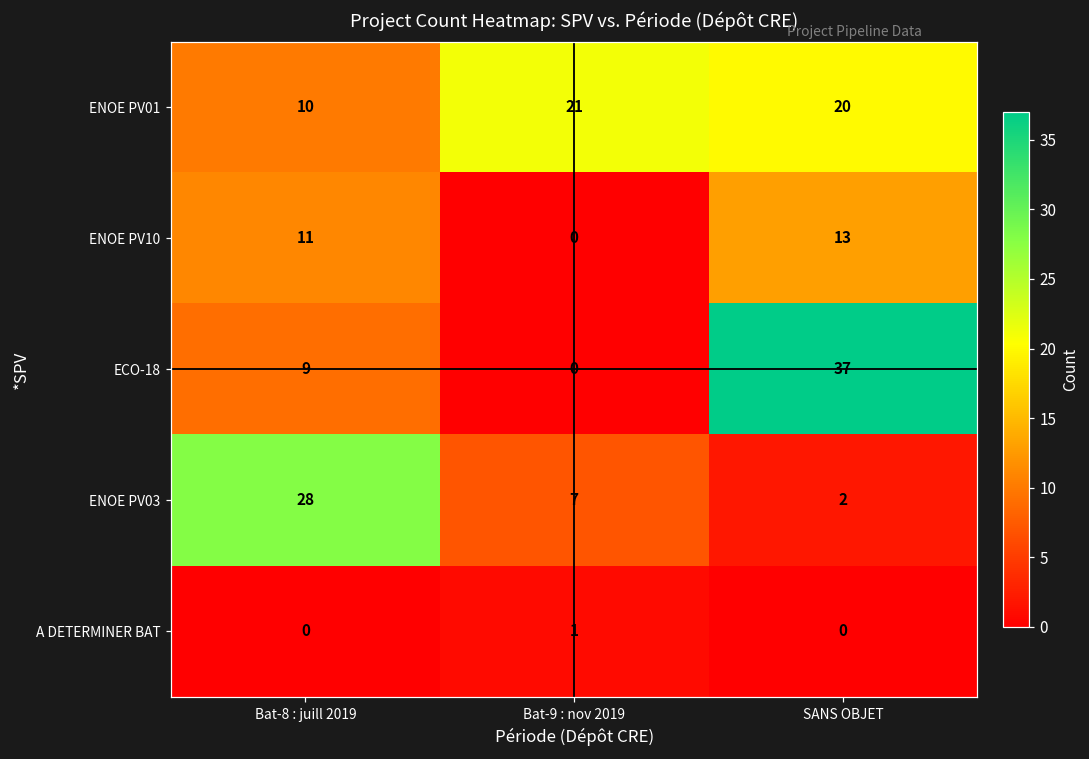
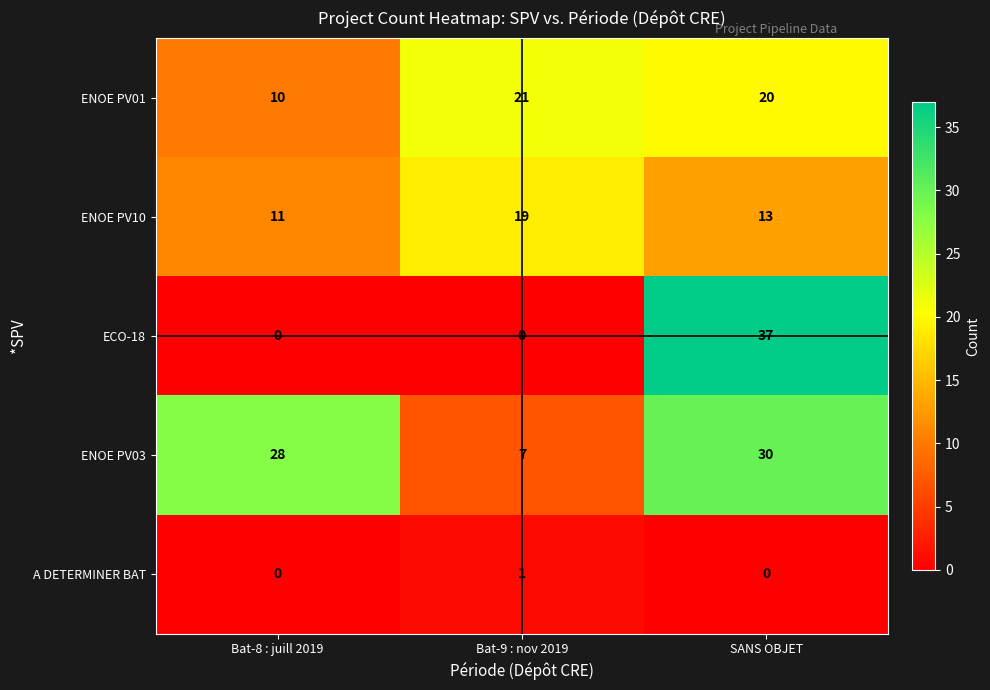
ENOE PV10, Bat-9 : nov 2019: 0 -> 19
ECO-18, Bat-8 : juill 2019: 9 -> 0
ENOE PV03, SANS OBJET: 2 -> 30
